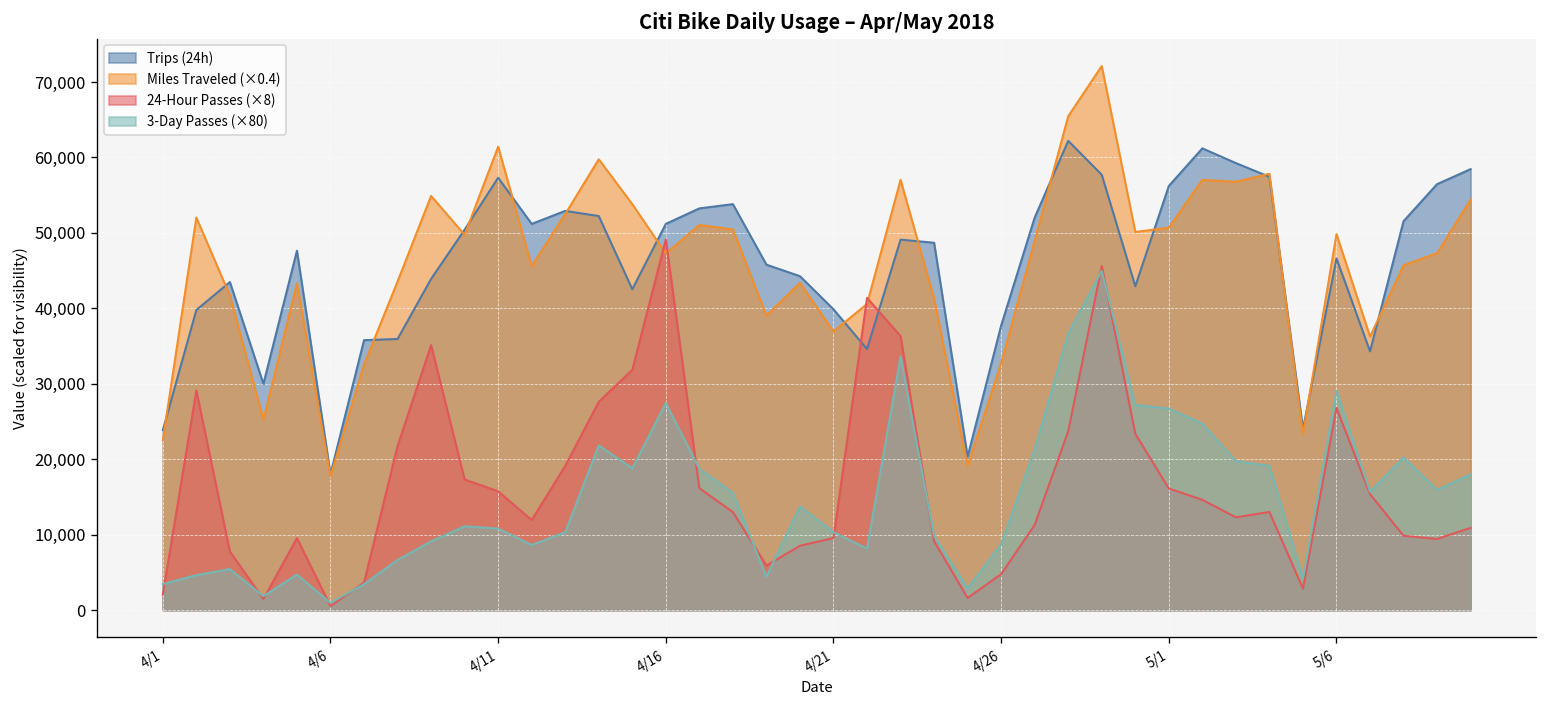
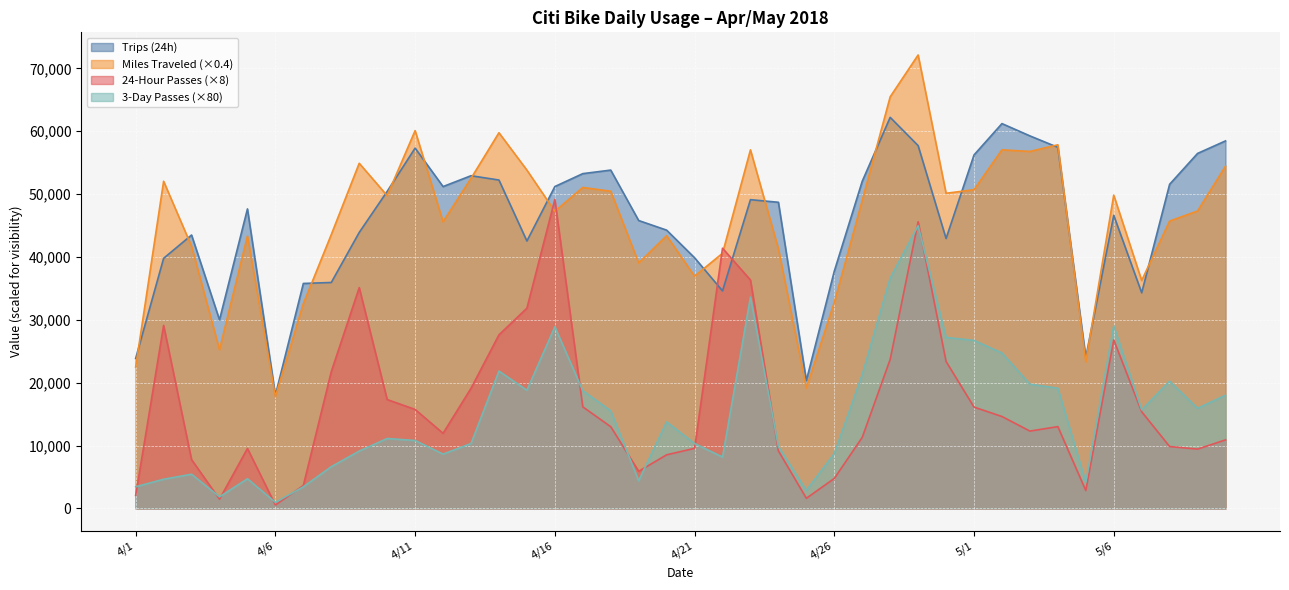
Miles Traveled (×0.4), 4/11: 61,000 -> 60,000
3-Day Passes (×80), 4/16: 27,000 -> 29,000
